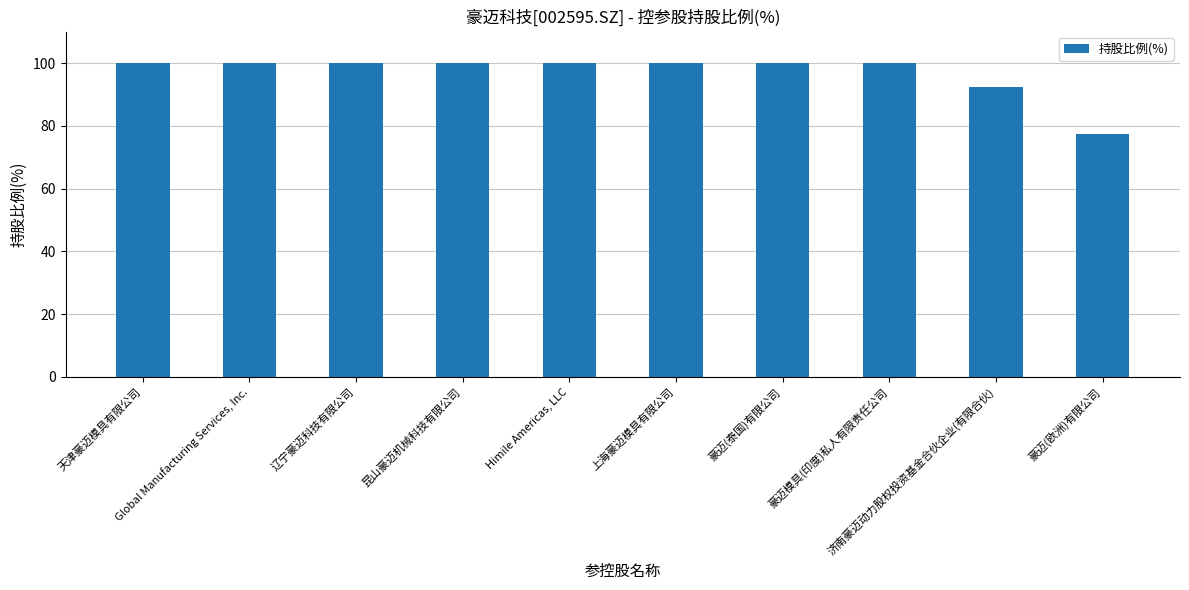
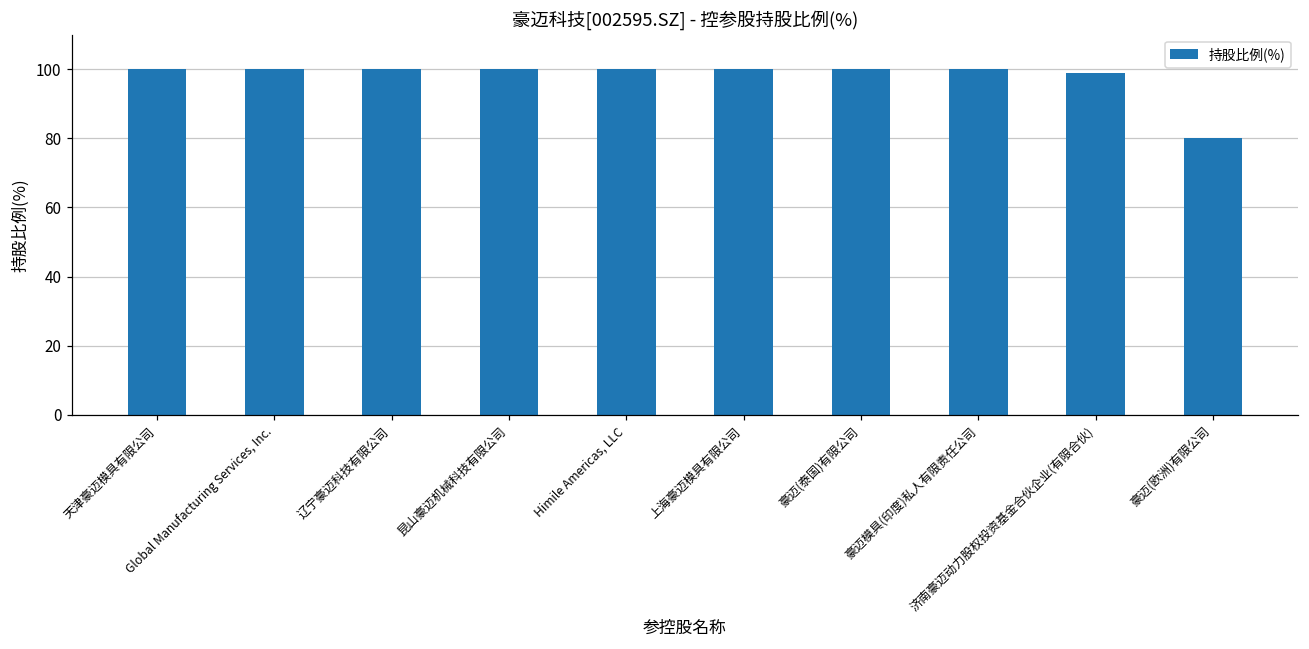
济南豪迈动力股权投资基金合伙企业(有限合伙): 92 -> 99
豪迈(欧洲)有限公司: 77 -> 80
